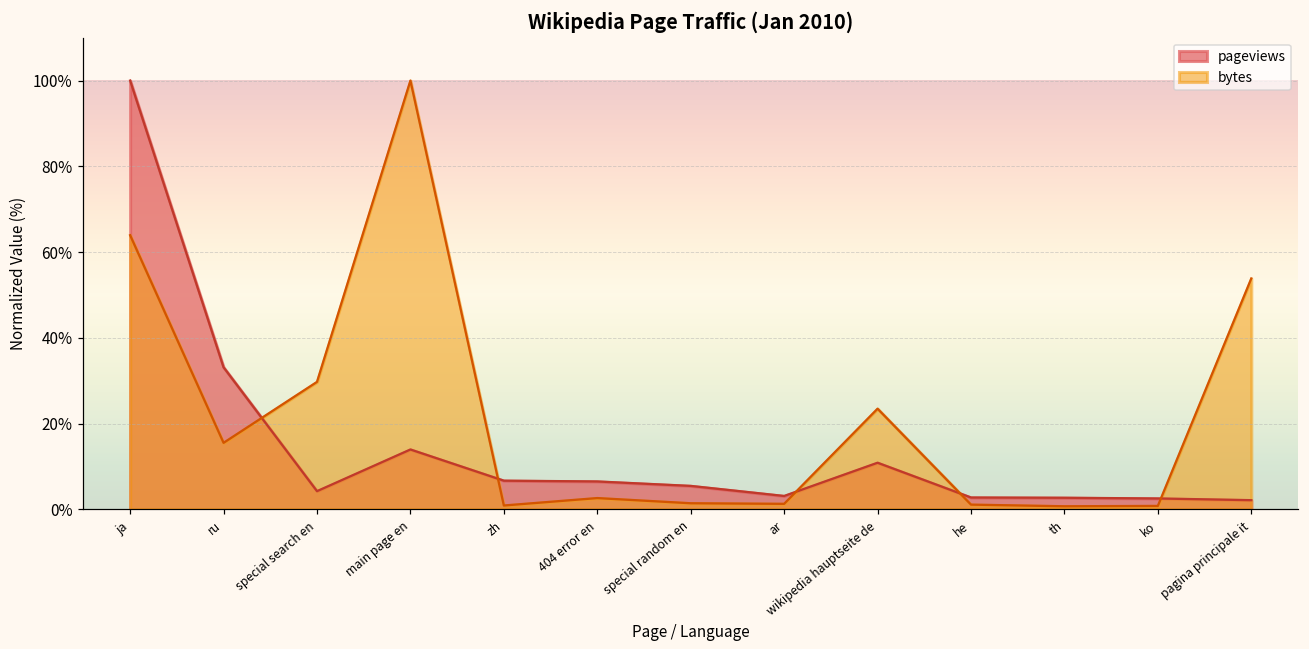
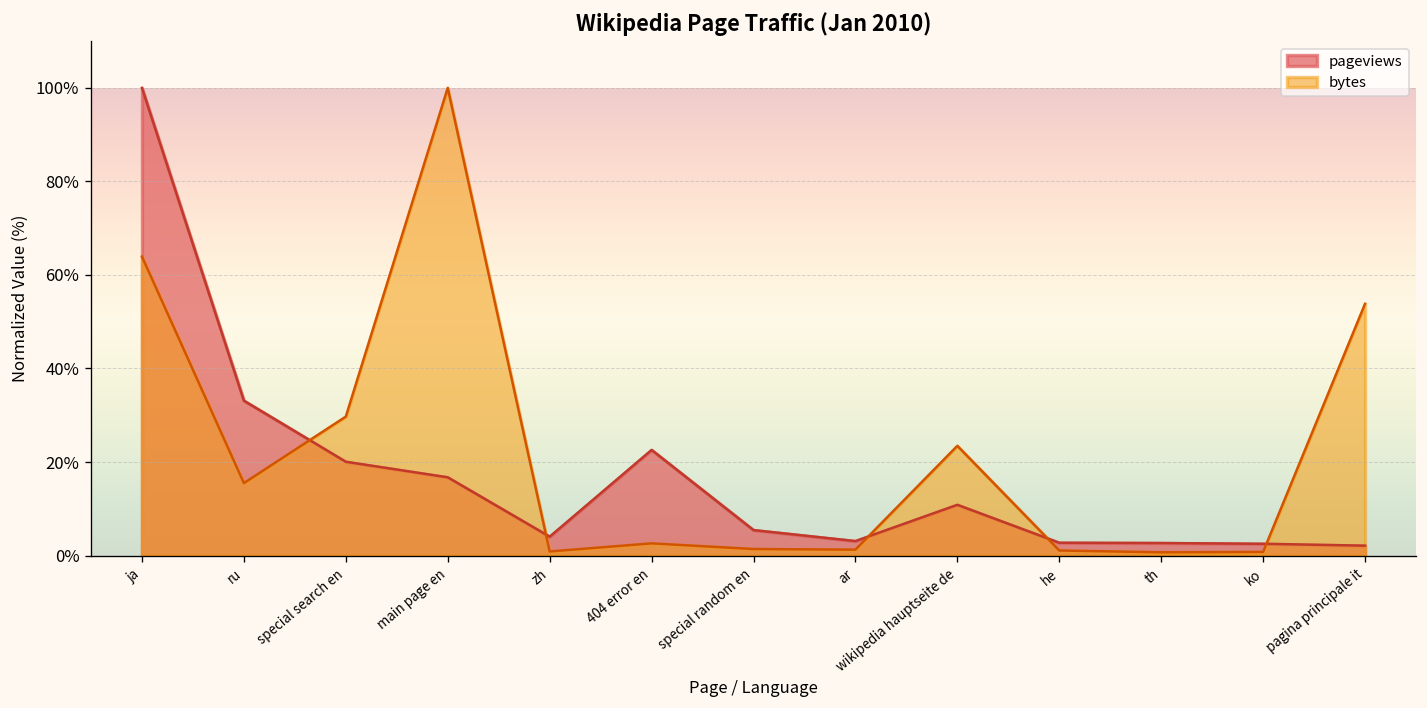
pageviews, special search en: 4% -> 20%
pageviews, main page en: 14% -> 17%
pageviews, zh: 7% -> 4%
pageviews, 404 error en: 6% -> 23%
